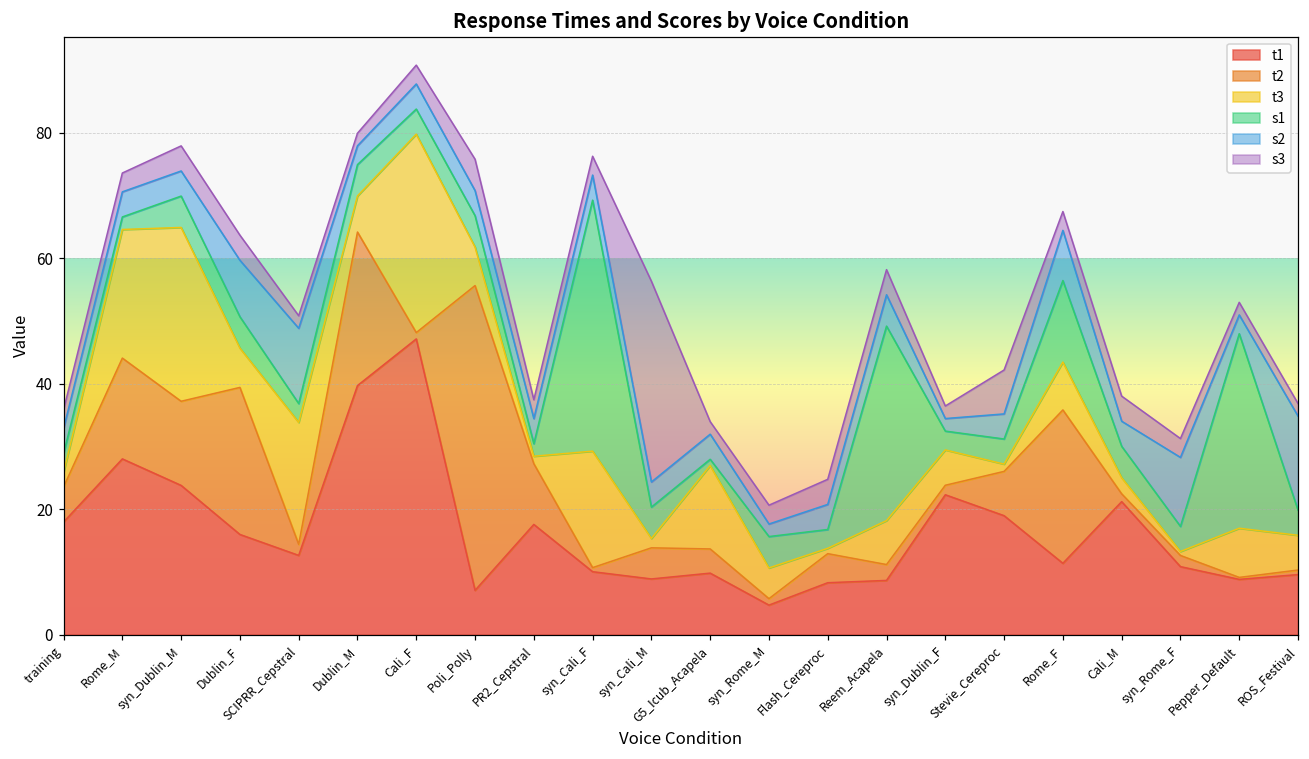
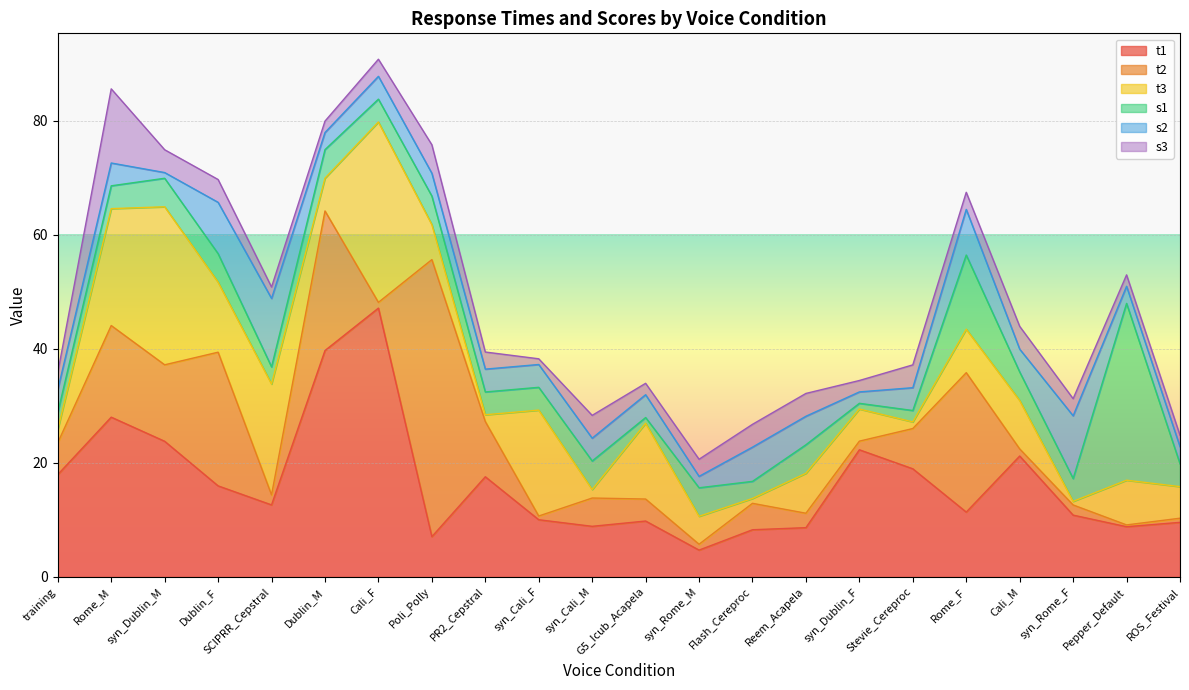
s1, Rome_M: 2 -> 4
s3, Rome_M: 3 -> 13
s2, syn_Dublin_M: 4 -> 1
t3, Dublin_F: 6 -> 12
s1, PR2_Cepstral: 2 -> 4
s1, syn_Cali_F: 40 -> 4
s3, syn_Cali_F: 3 -> 1
s3, syn_Cali_M: 32 -> 4
s2, Flash_Cereproc: 4 -> 6
s1, Reem_Acapela: 31 -> 5
s1, syn_Dublin_F: 3 -> 1
s1, Stevie_Cereproc: 4 -> 2
s3, Stevie_Cereproc: 7 -> 4
t3, Cali_M: 3 -> 8
s2, ROS_Festival: 15 -> 3
